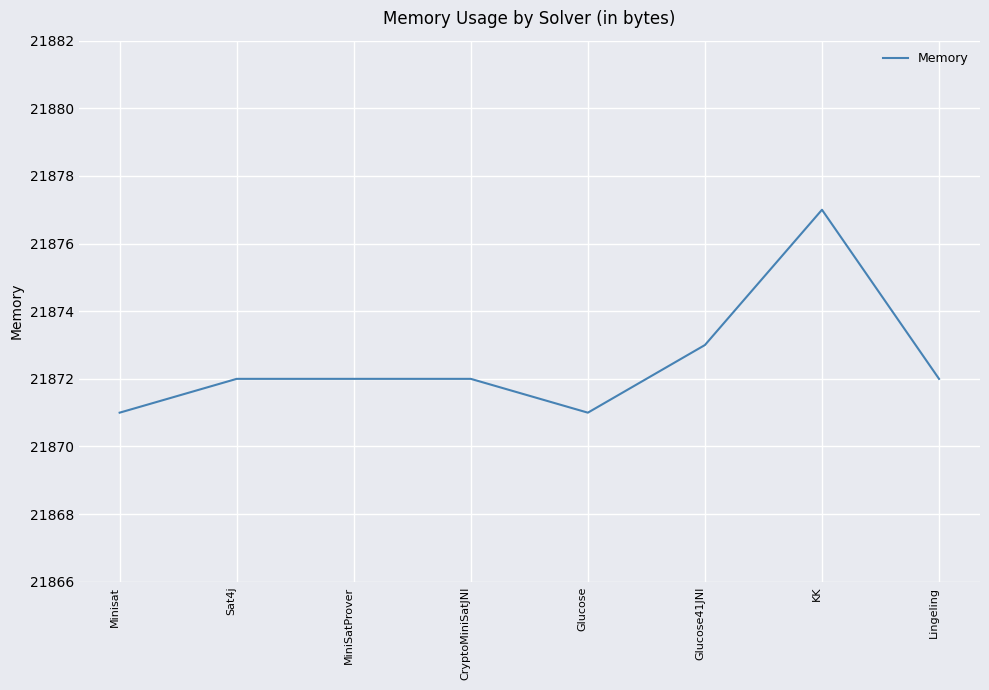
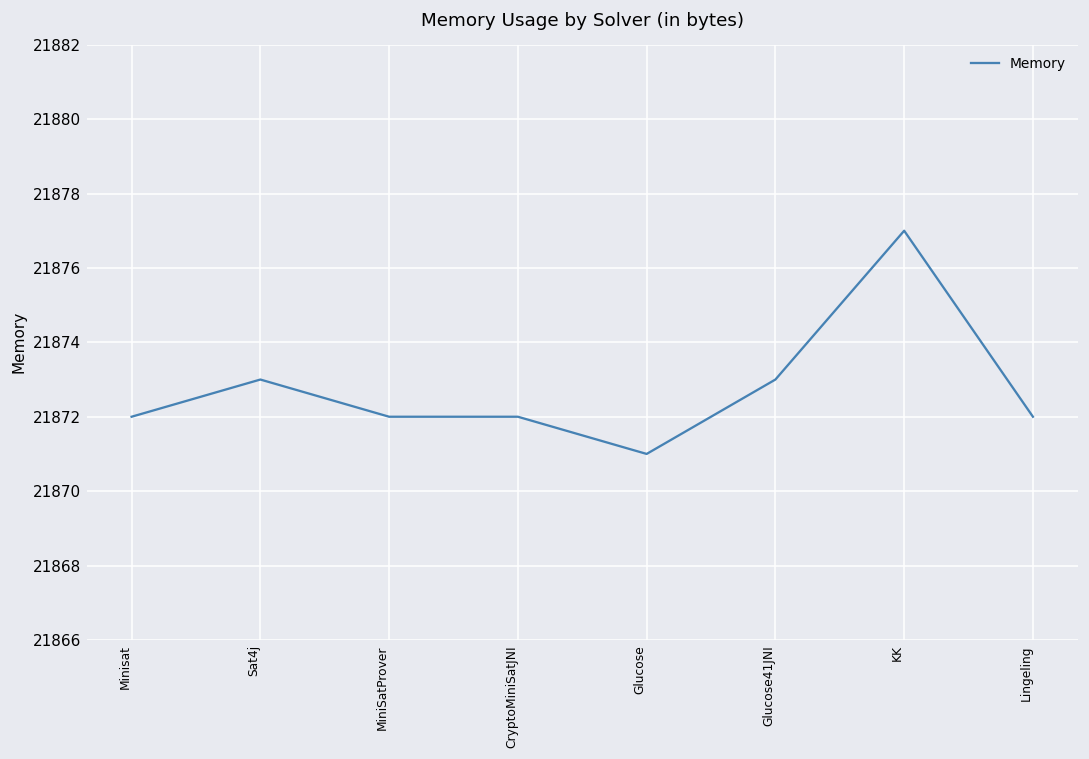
Minisat: 21871 -> 21872
Sat4j: 21872 -> 21873
